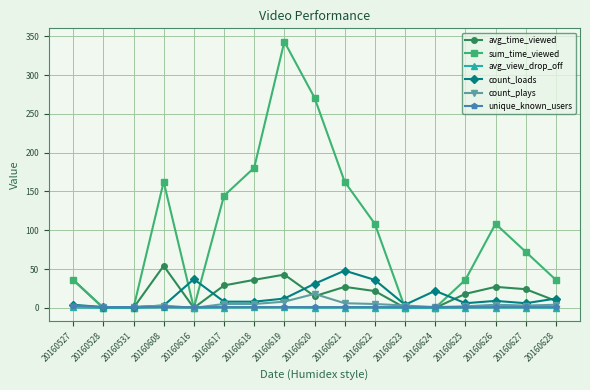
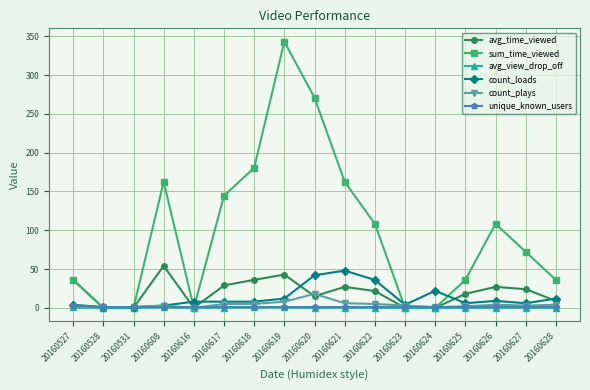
count_loads, 20160616: 40 -> 10
count_loads, 20160620: 30 -> 40
